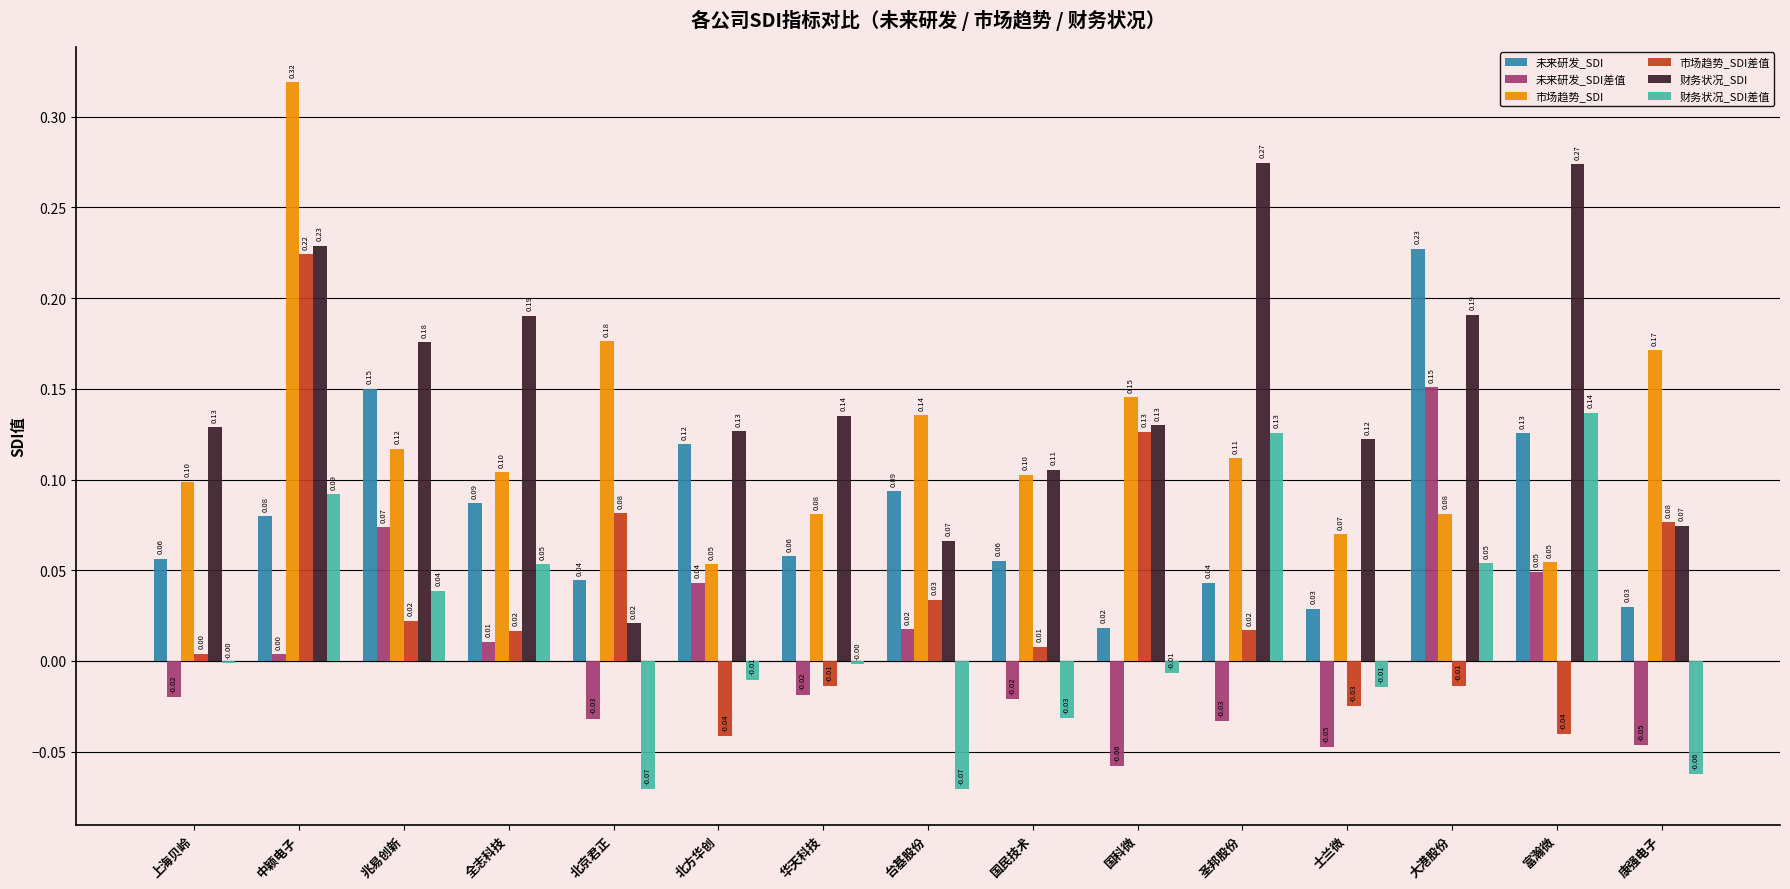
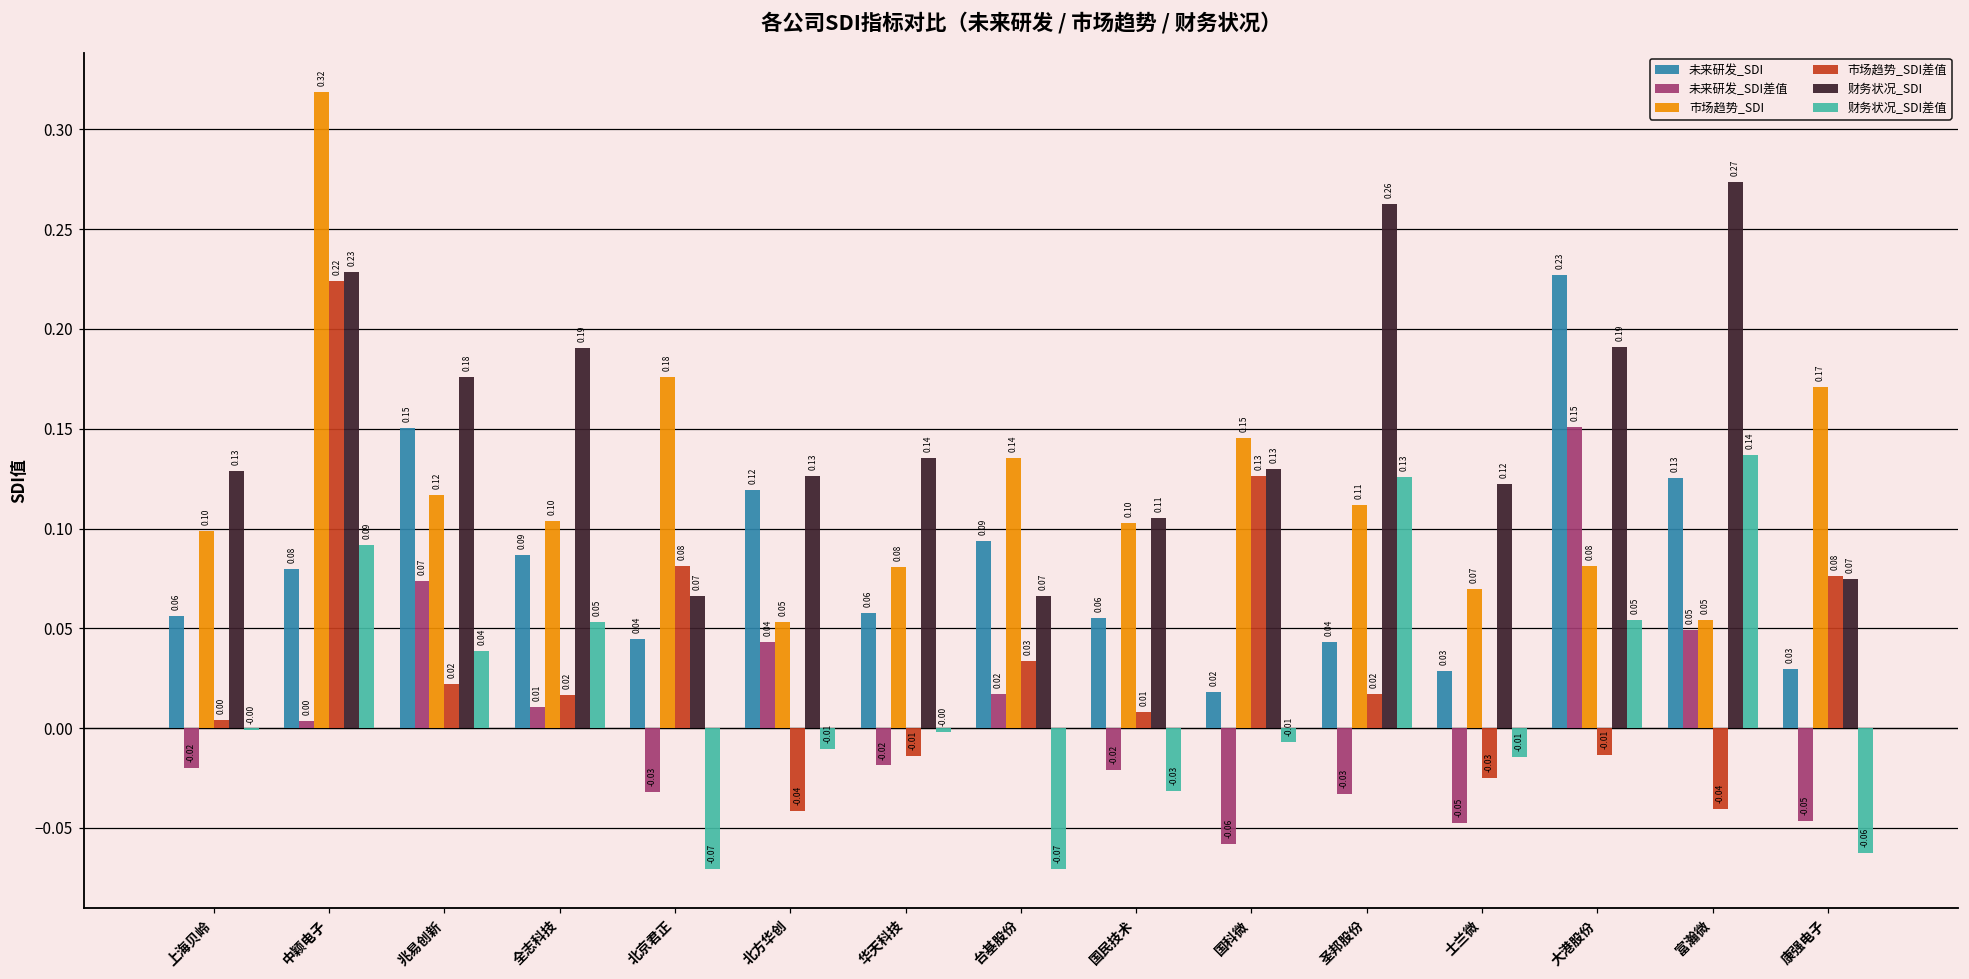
财务状况_SDI, 北京君正: 0.02 -> 0.07
财务状况_SDI, 圣邦股份: 0.27 -> 0.26
